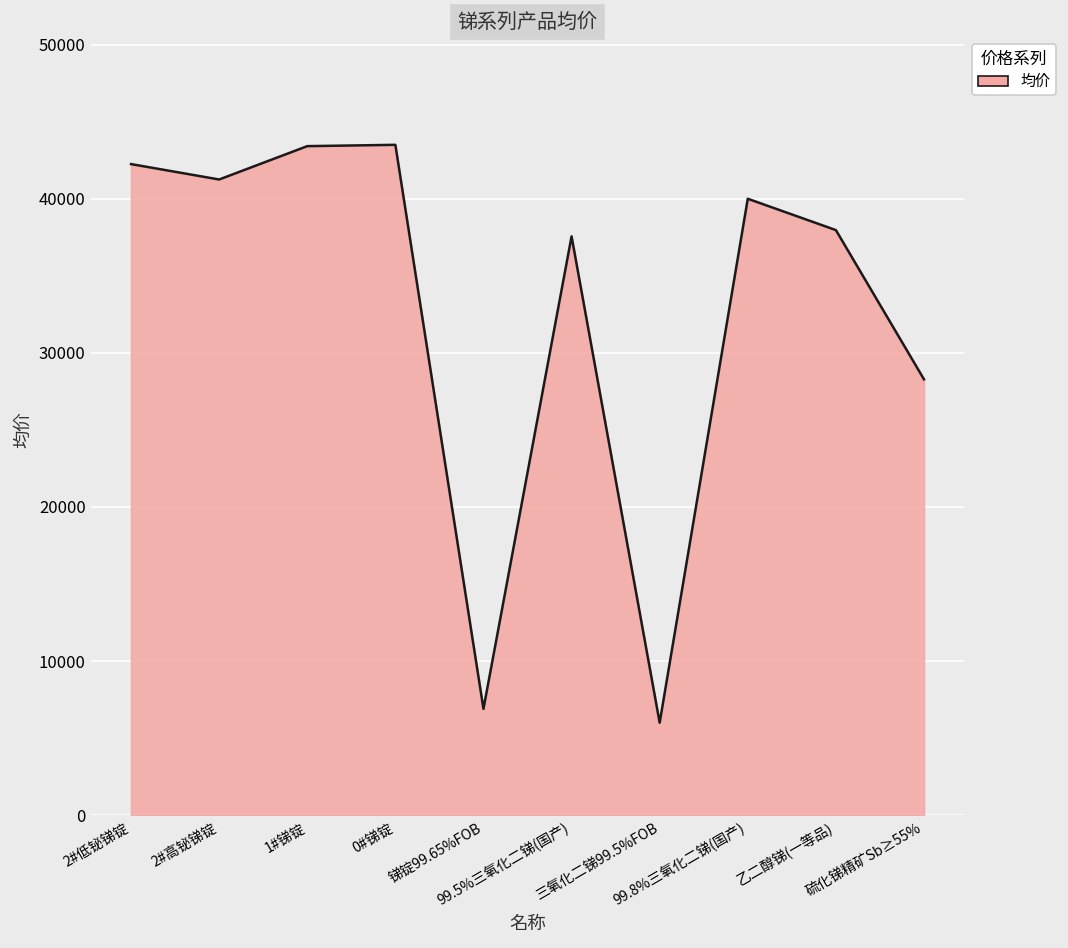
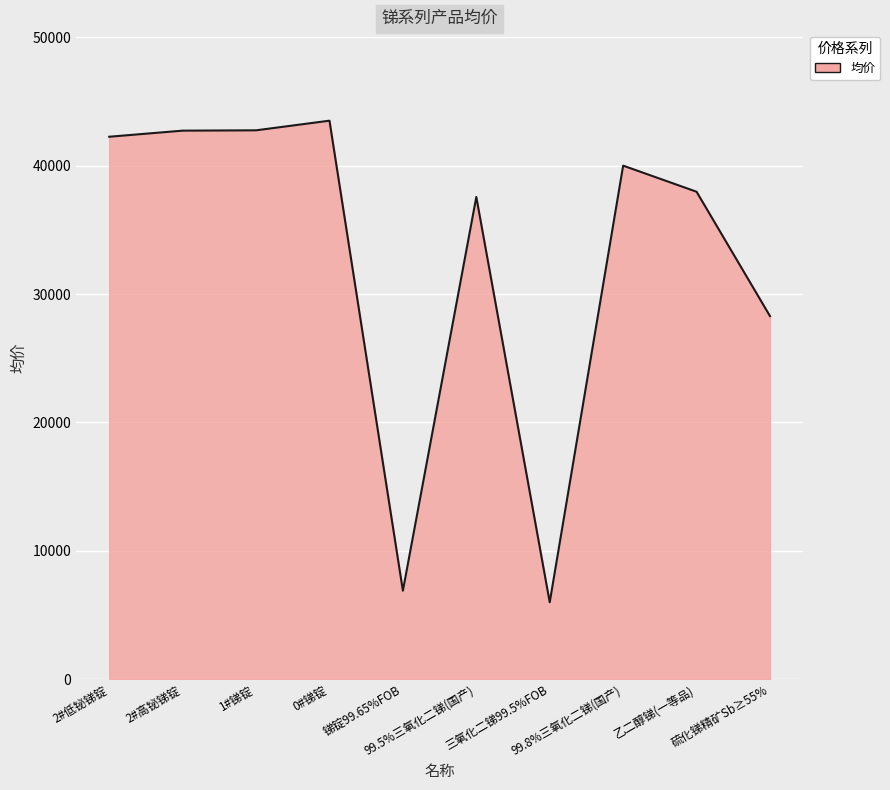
2#高铋锑锭: 41300 -> 42700
1#锑锭: 43400 -> 42800
